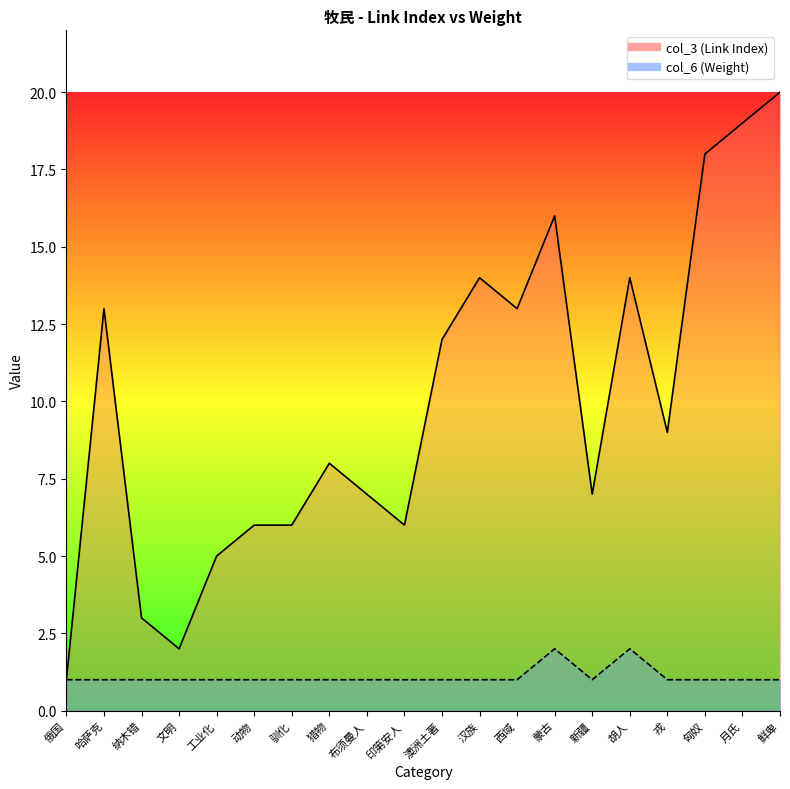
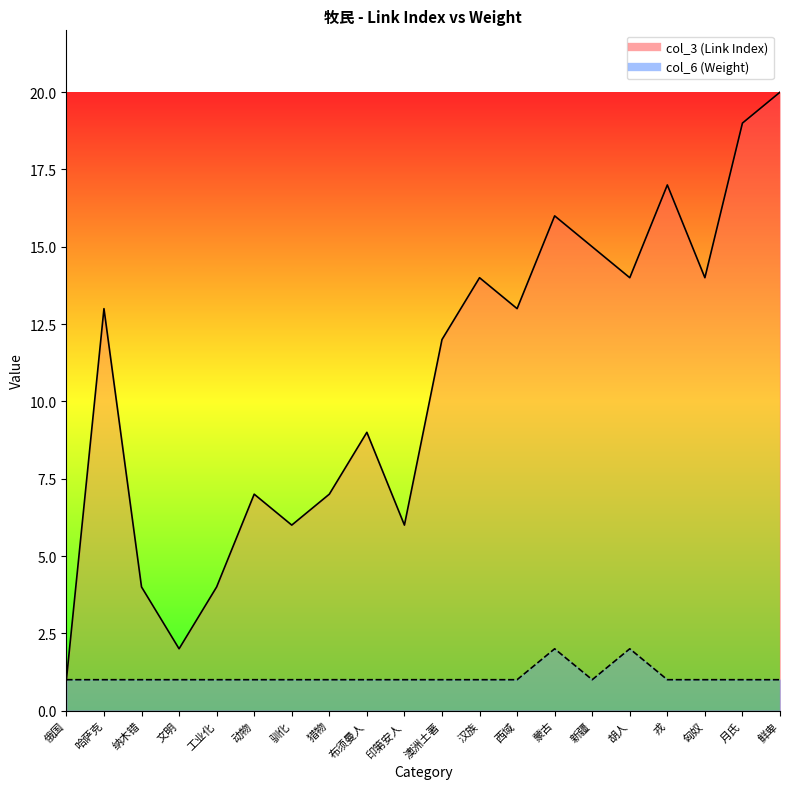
col_3 (Link Index), 纳木错: 3 -> 4
col_3 (Link Index), 工业化: 5 -> 4
col_3 (Link Index), 动物: 6 -> 7
col_3 (Link Index), 猎物: 8 -> 7
col_3 (Link Index), 布须曼人: 7 -> 9
col_3 (Link Index), 新疆: 7 -> 15
col_3 (Link Index), 戎: 9 -> 17
col_3 (Link Index), 匈奴: 18 -> 14
